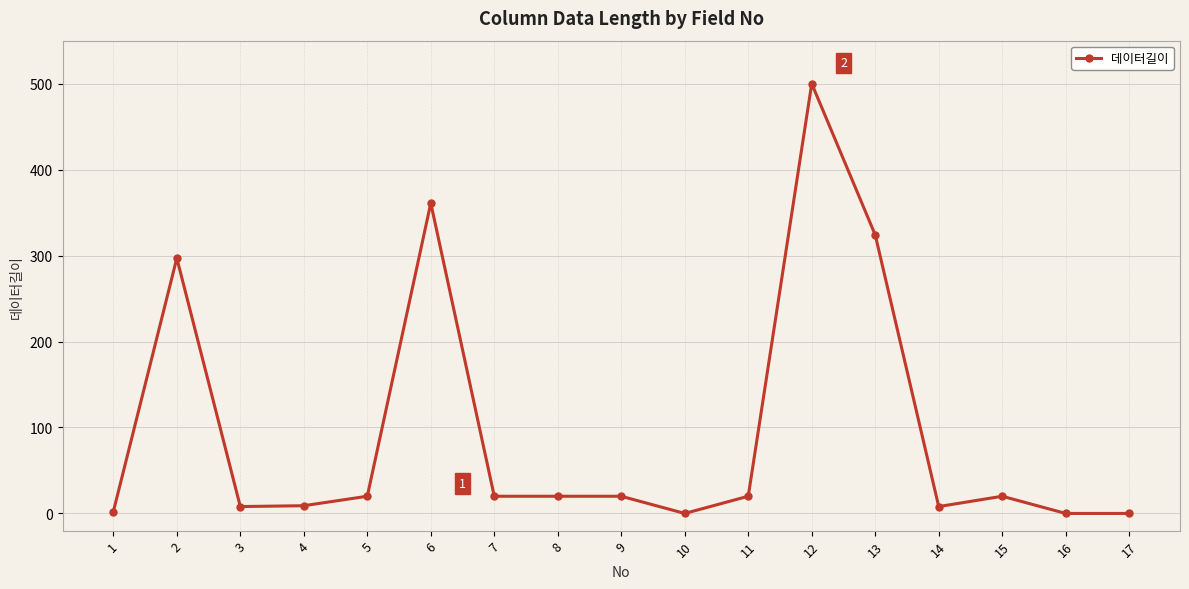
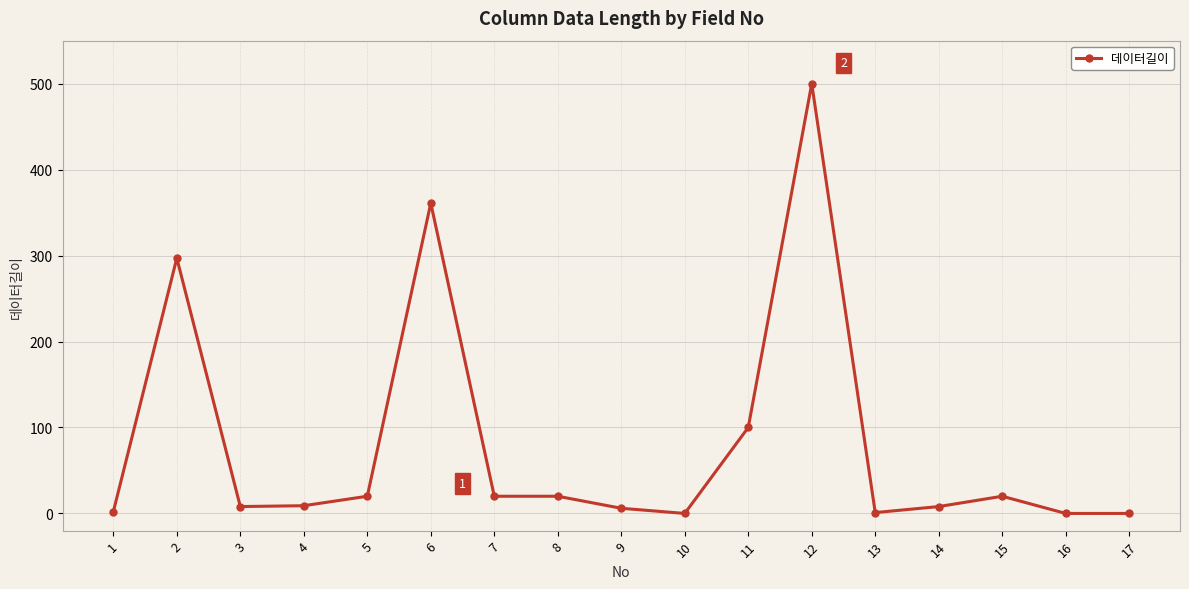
9: 20 -> 10
11: 20 -> 100
13: 320 -> 0
